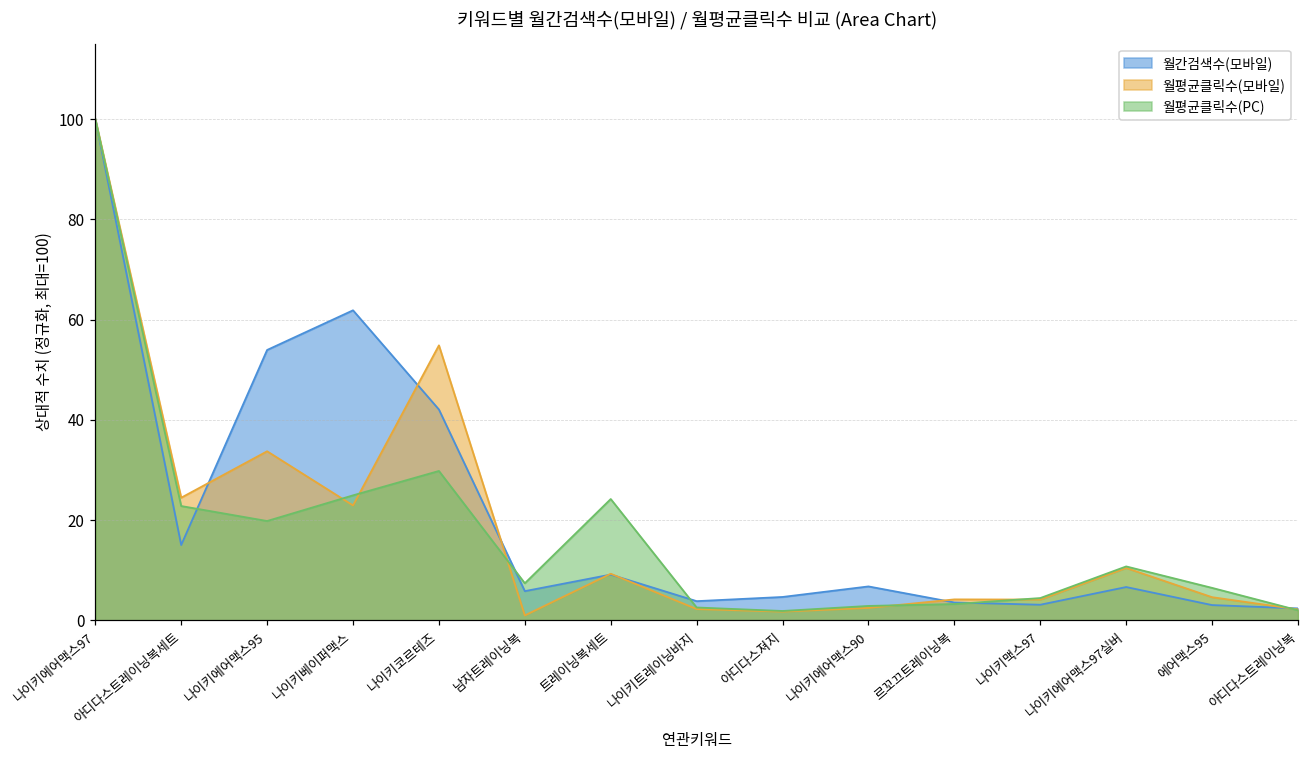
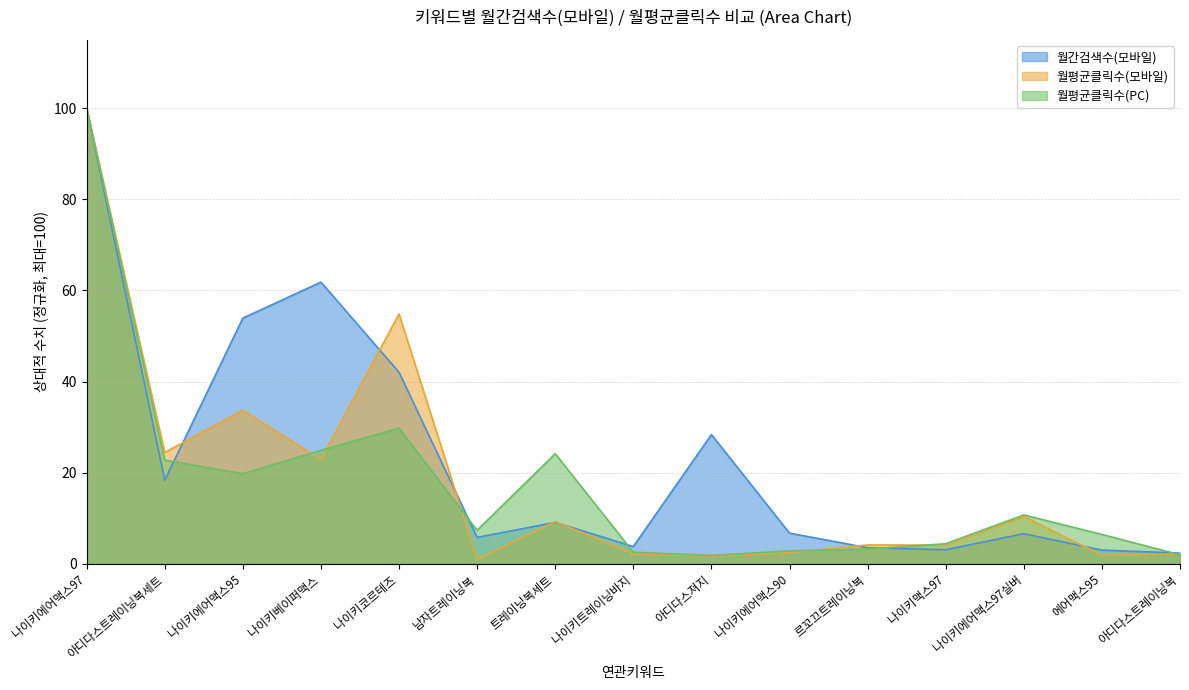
월간검색수(모바일), 아디다스트레이닝복세트: 15 -> 18
월간검색수(모바일), 아디다스져지: 5 -> 28
월평균클릭수(모바일), 에어맥스95: 5 -> 2
